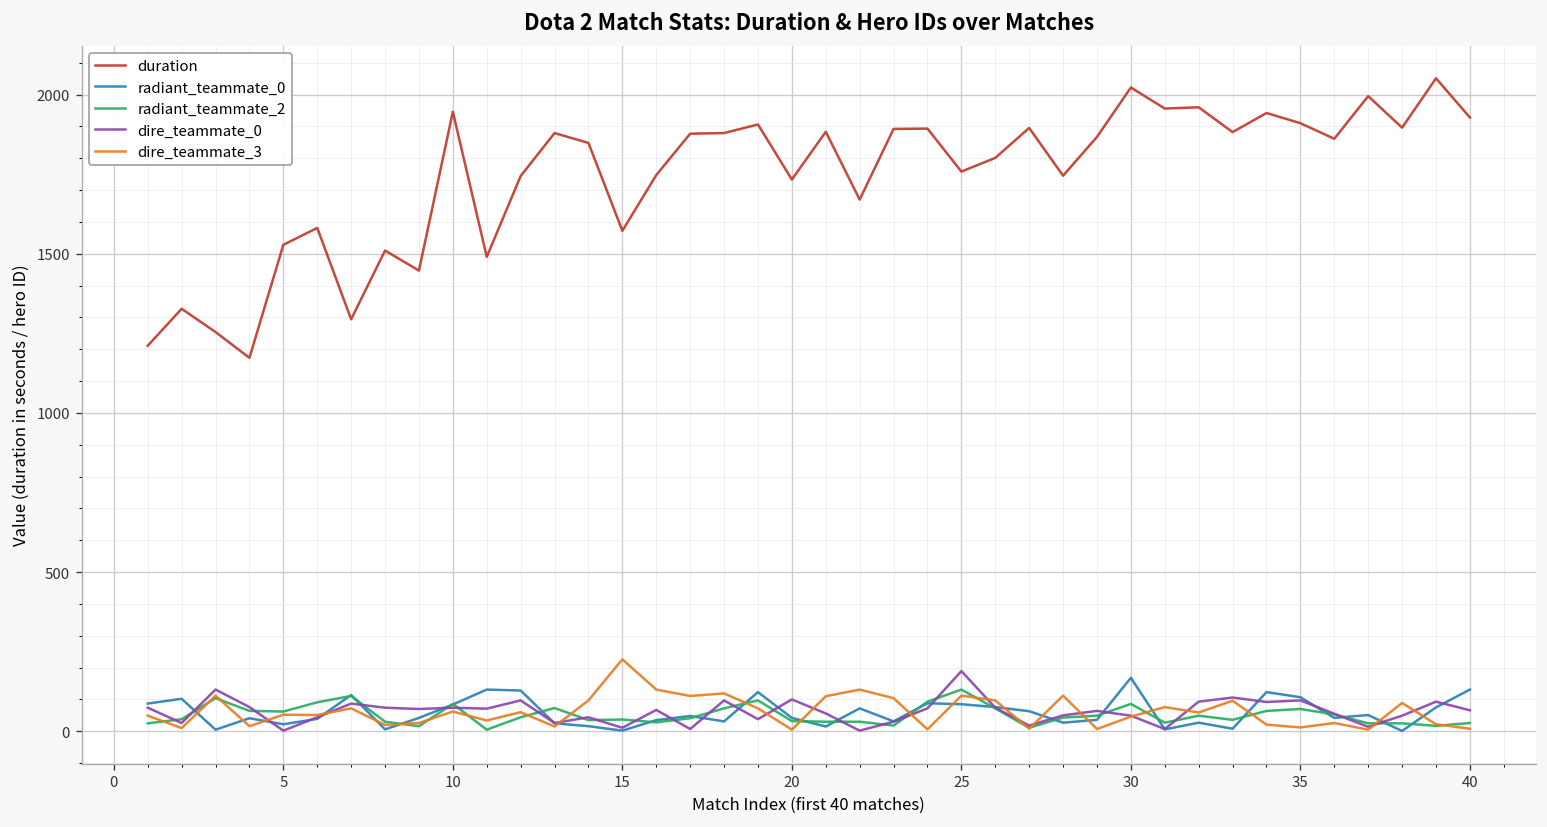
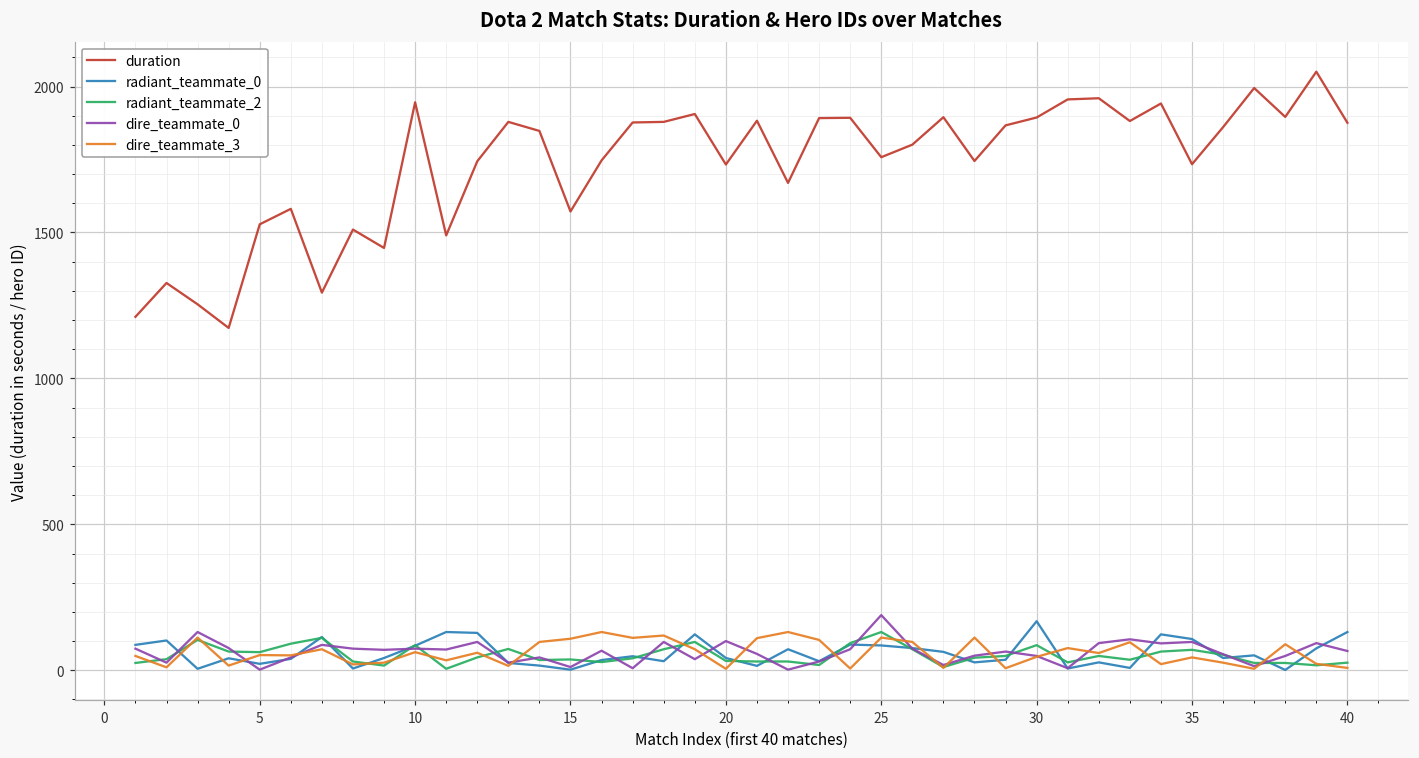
dire_teammate_3, 15: 230 -> 110
duration, 30: 2020 -> 1890
duration, 35: 1910 -> 1730
dire_teammate_3, 35: 10 -> 40
duration, 40: 1930 -> 1880
